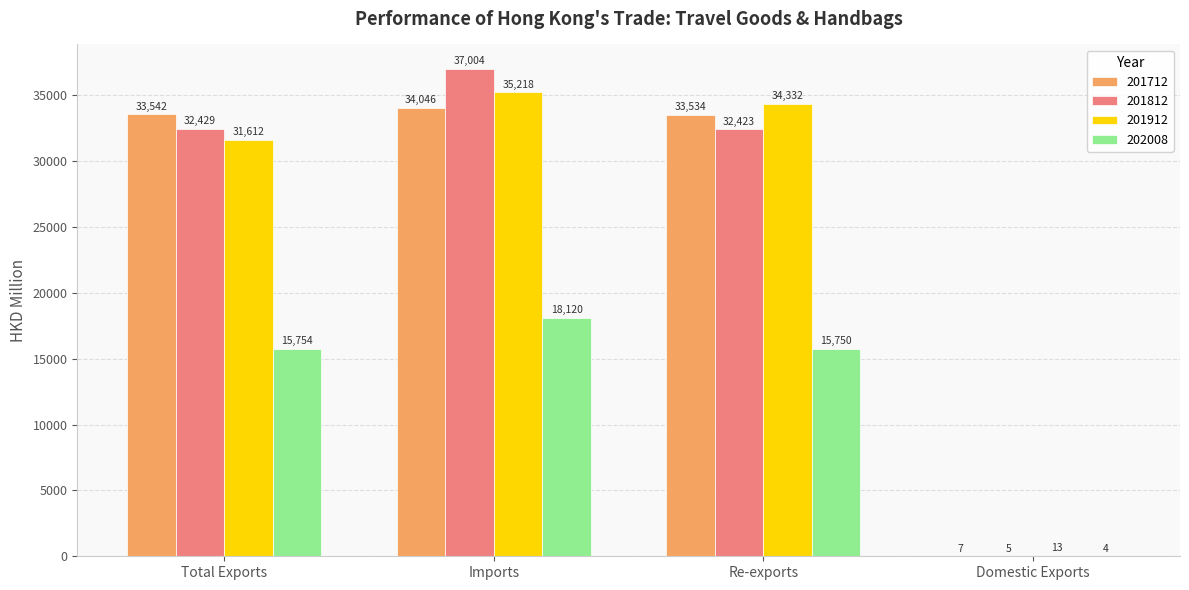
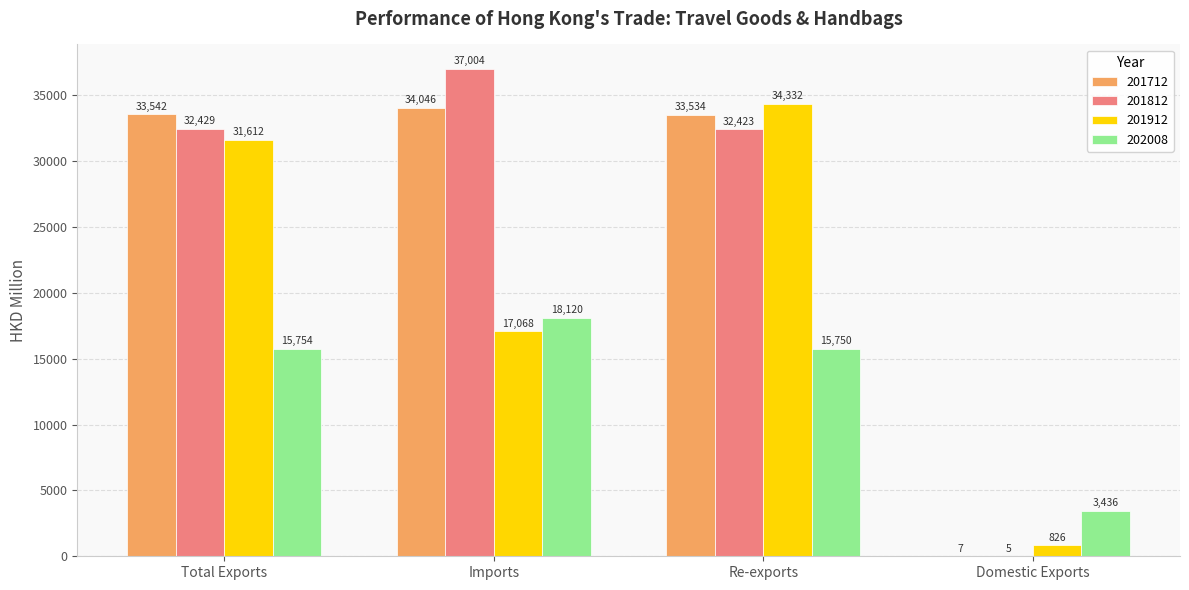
201912, Imports: 35,218 -> 17,068
201912, Domestic Exports: 13 -> 826
202008, Domestic Exports: 4 -> 3,436
